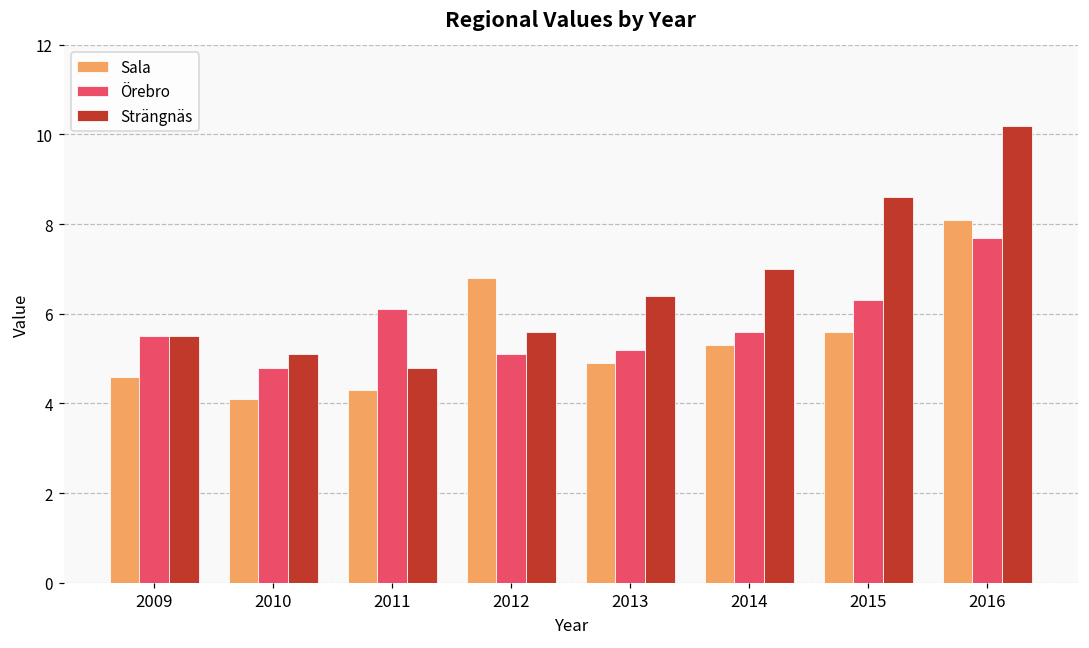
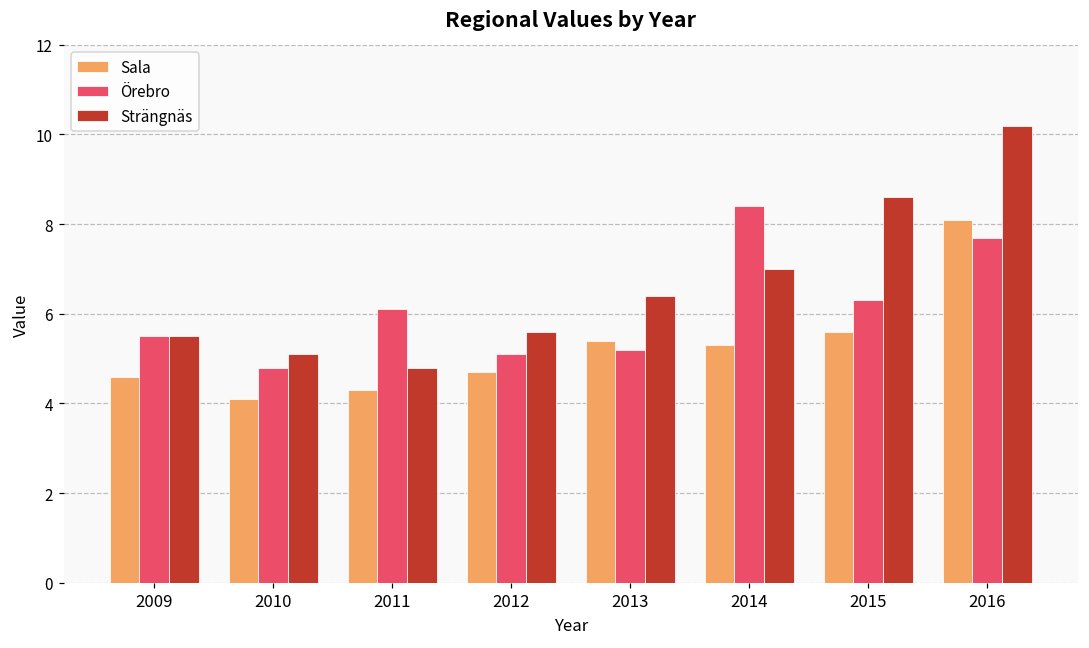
Sala, 2012: 6.8 -> 4.7
Sala, 2013: 4.9 -> 5.4
Örebro, 2014: 5.6 -> 8.4
